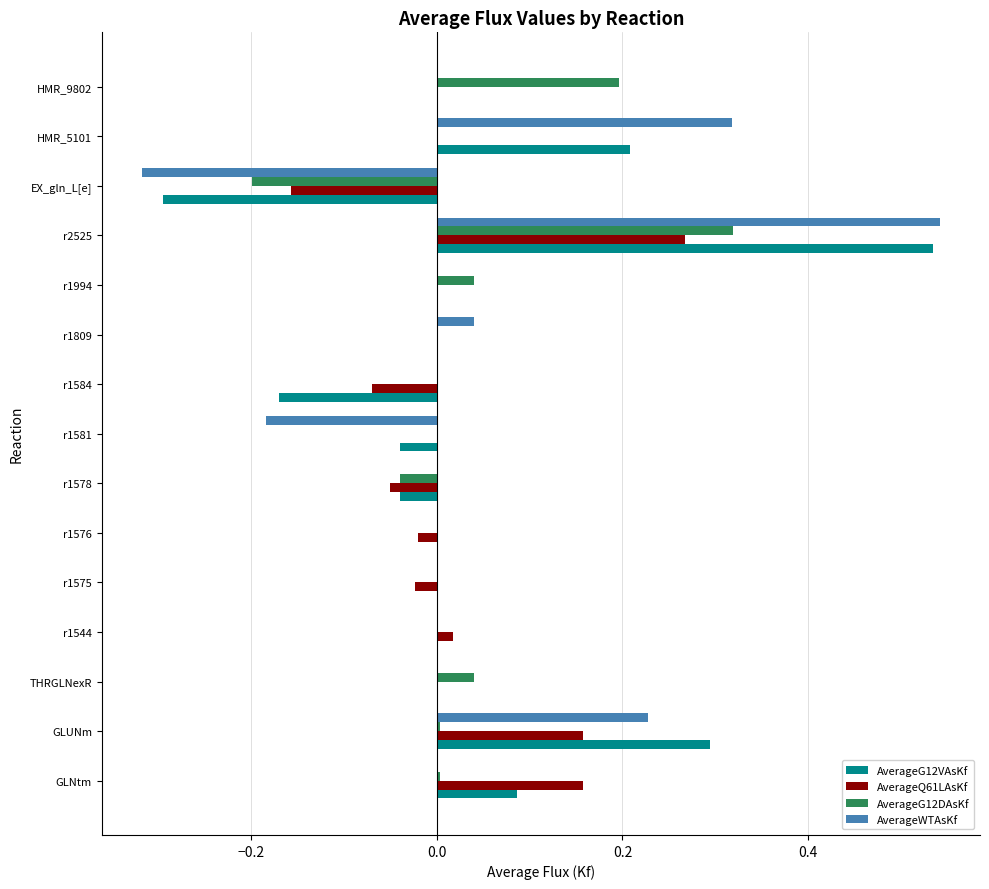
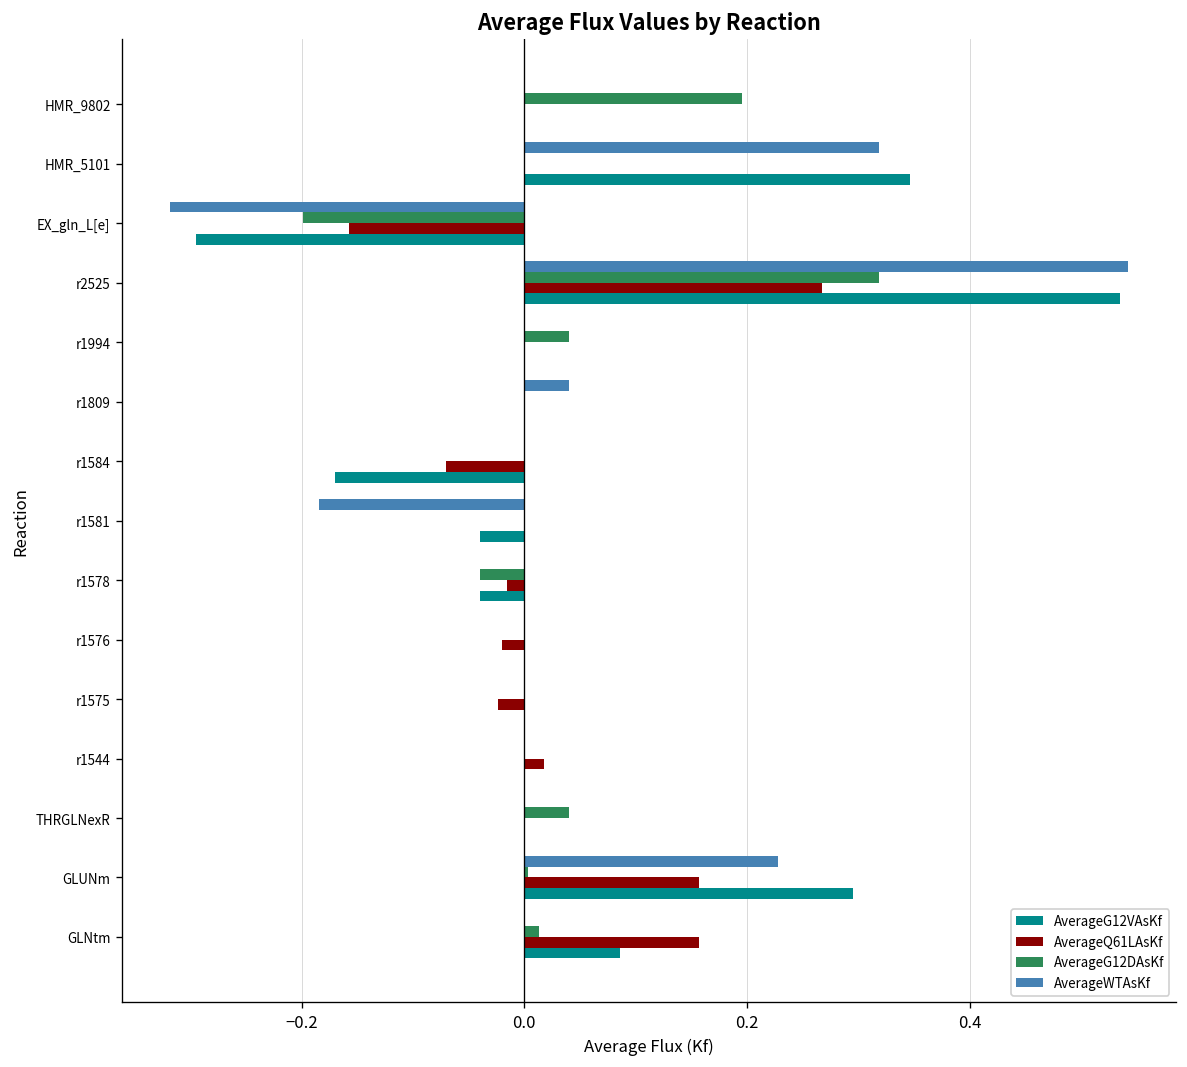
AverageG12VAsKf, HMR_5101: 0.21 -> 0.35
AverageQ61LAsKf, r1578: -0.05 -> -0.02
AverageG12DAsKf, GLNtm: 0.00 -> 0.01
